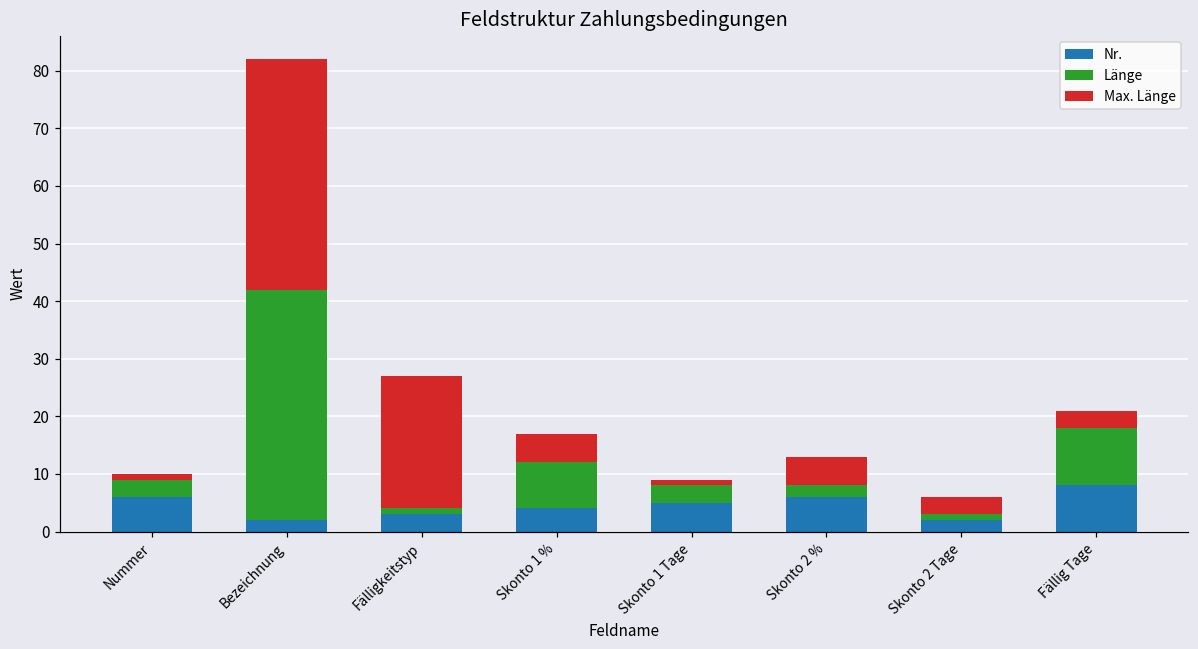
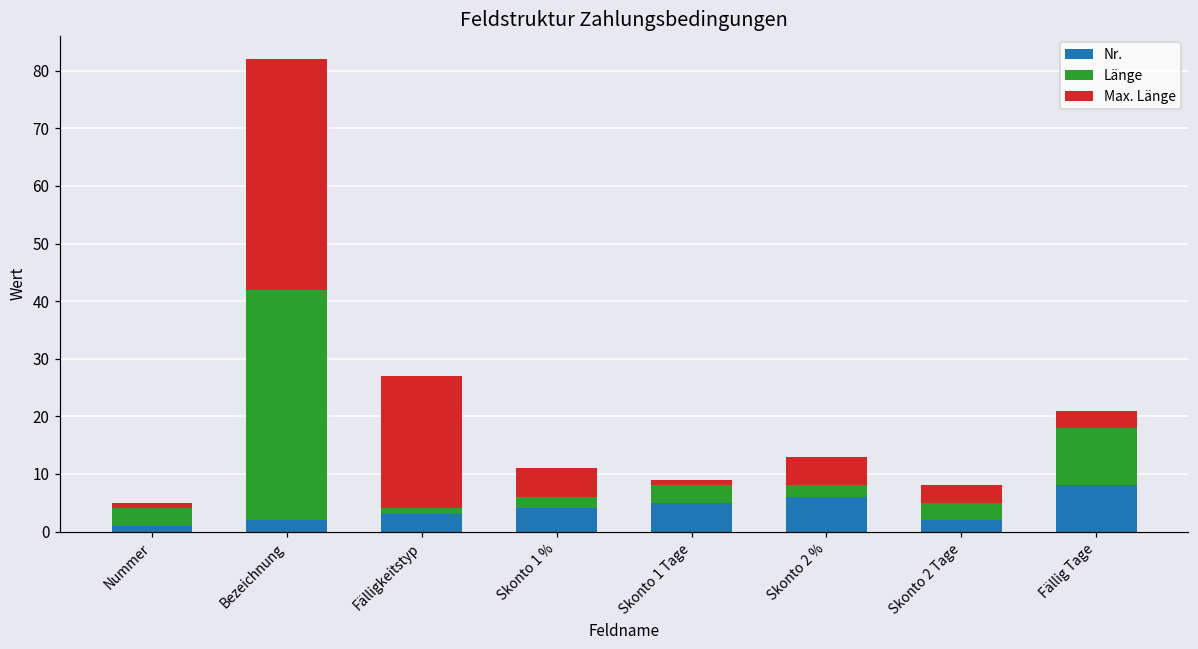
Nr., Nummer: 6 -> 1
Länge, Skonto 1 %: 8 -> 2
Länge, Skonto 2 Tage: 1 -> 3
